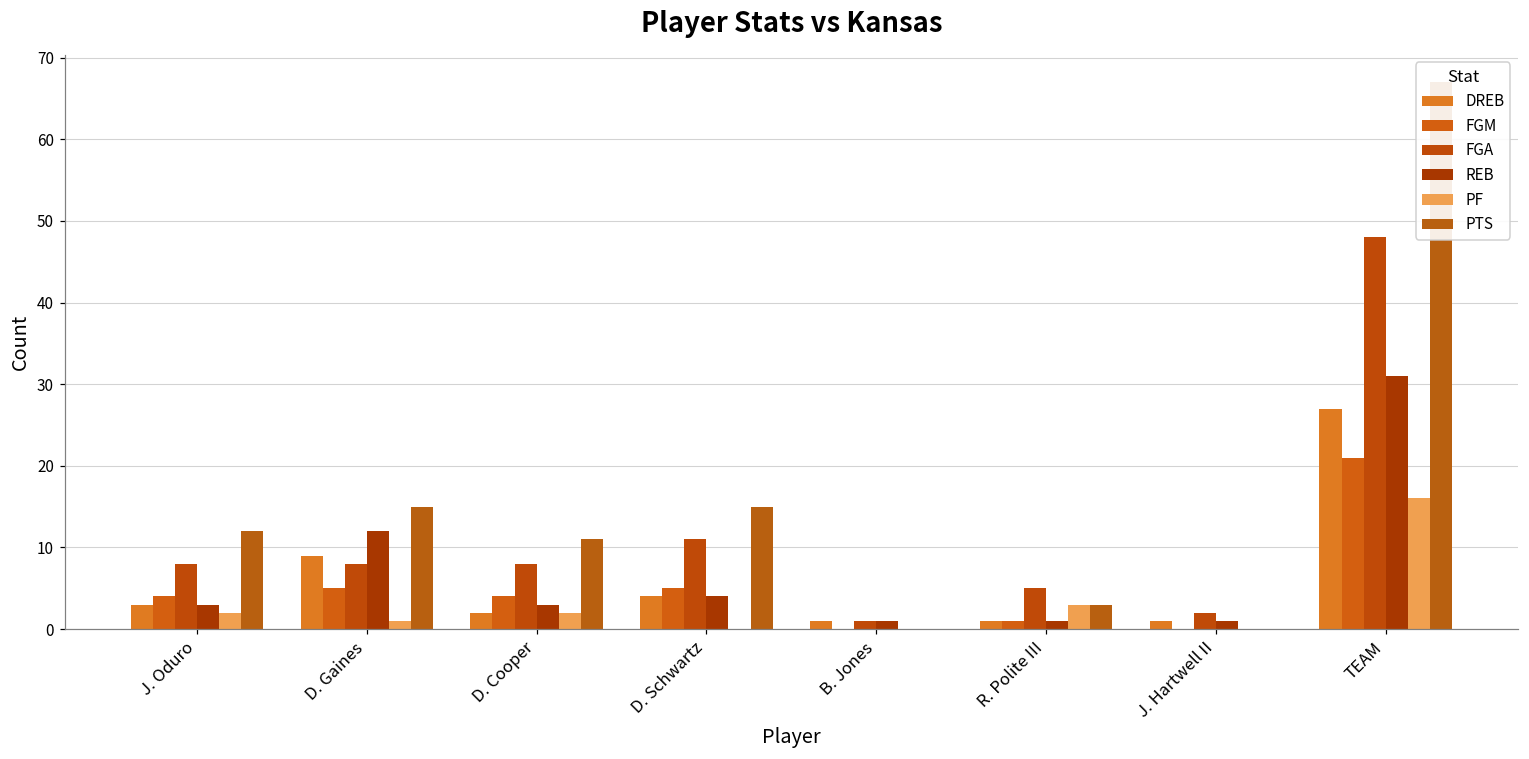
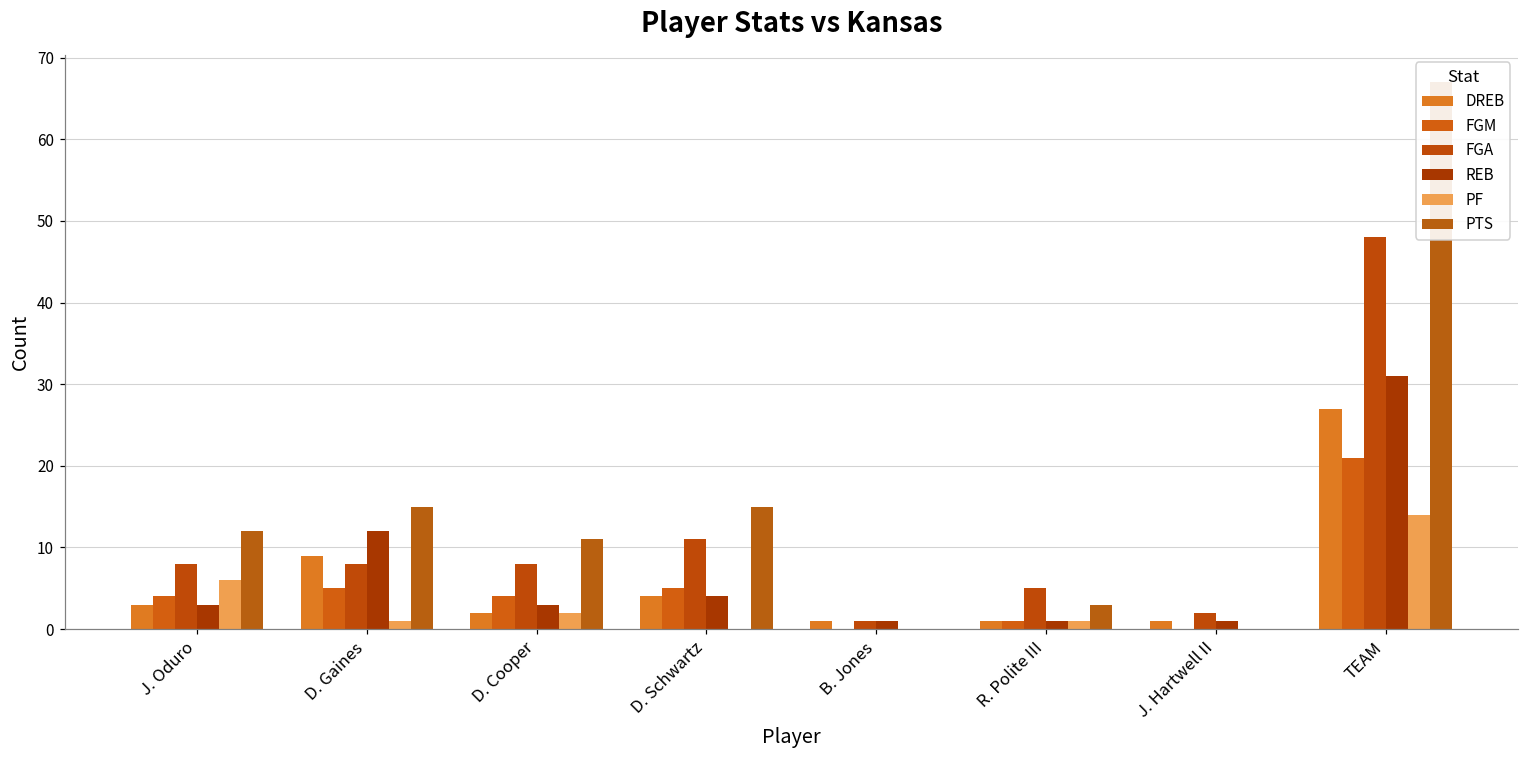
PF, J. Oduro: 2 -> 6
PF, R. Polite III: 3 -> 1
PF, TEAM: 16 -> 14
